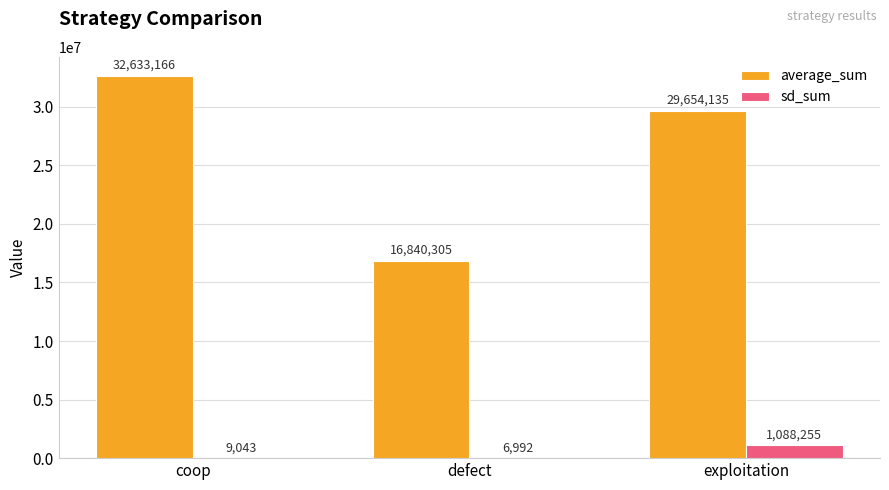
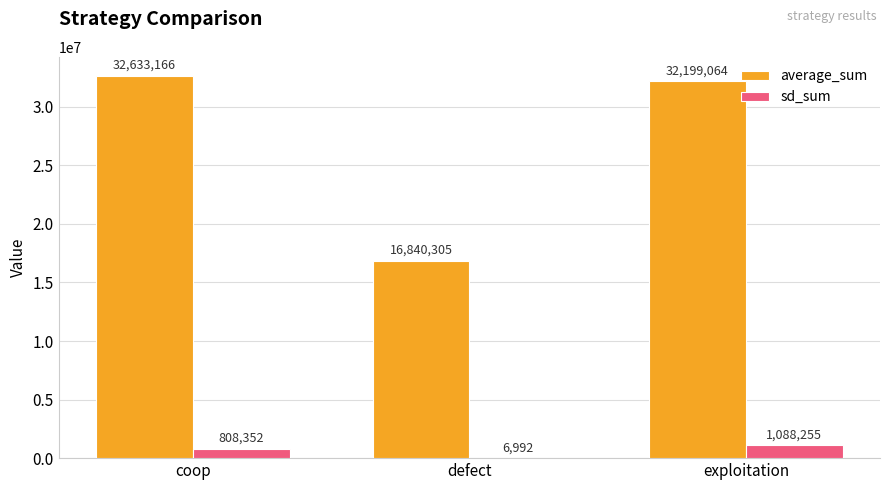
sd_sum, coop: 9,043 -> 808,352
average_sum, exploitation: 29,654,135 -> 32,199,064
